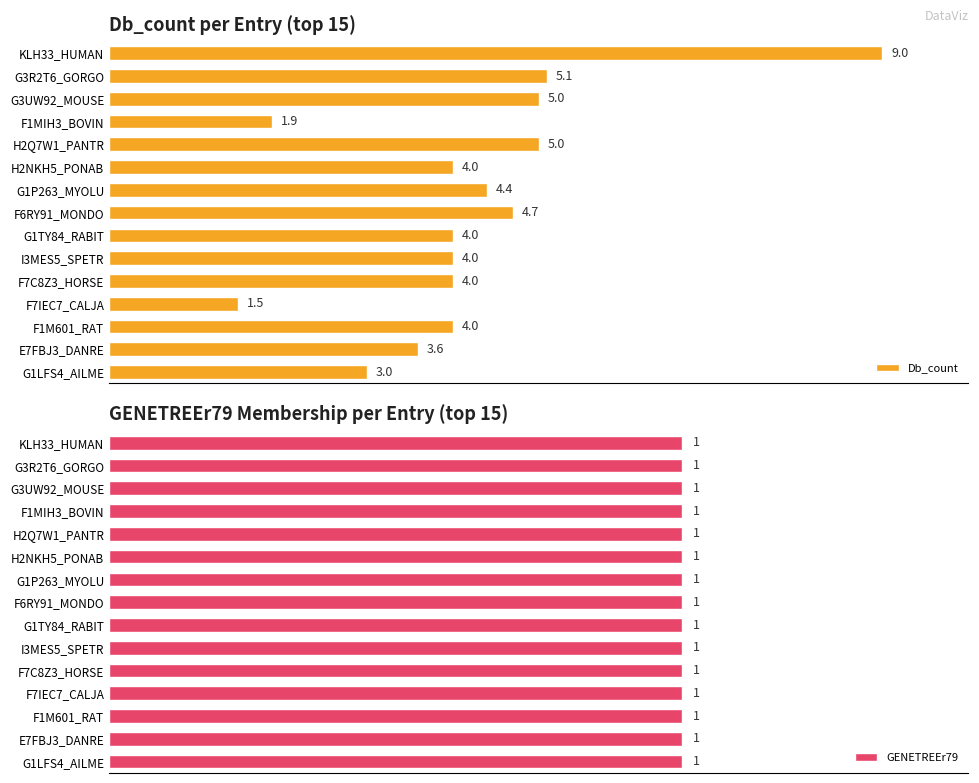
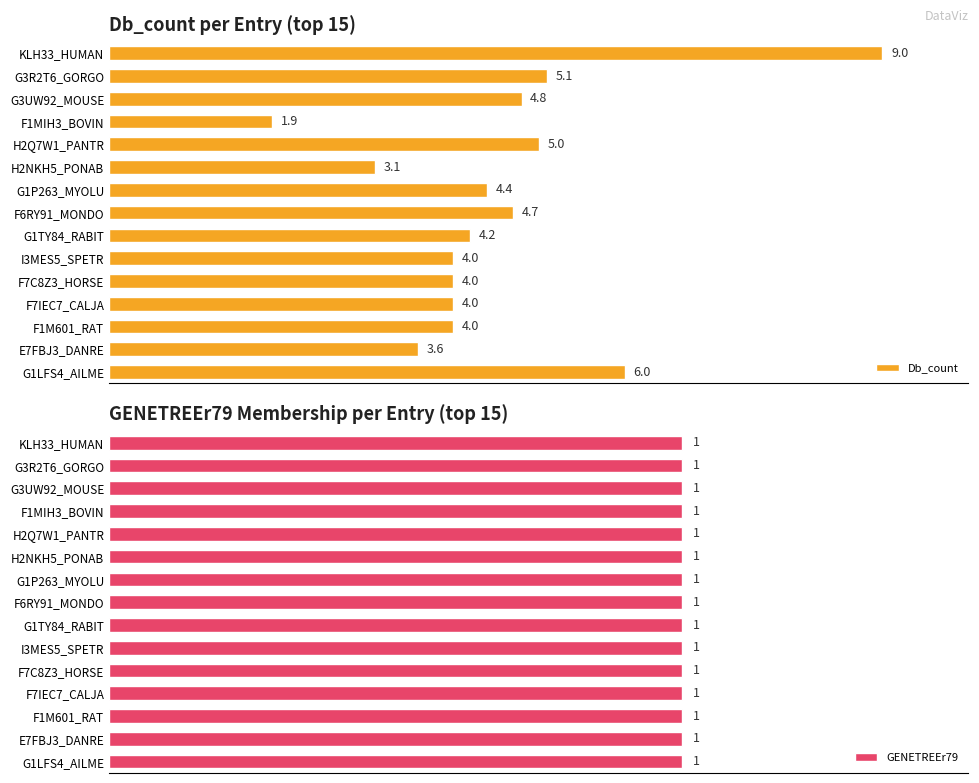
Db_count per Entry (top 15), G3UW92_MOUSE: 5.0 -> 4.8
Db_count per Entry (top 15), H2NKH5_PONAB: 4.0 -> 3.1
Db_count per Entry (top 15), G1TY84_RABIT: 4.0 -> 4.2
Db_count per Entry (top 15), F7IEC7_CALJA: 1.5 -> 4.0
Db_count per Entry (top 15), G1LFS4_AILME: 3.0 -> 6.0
